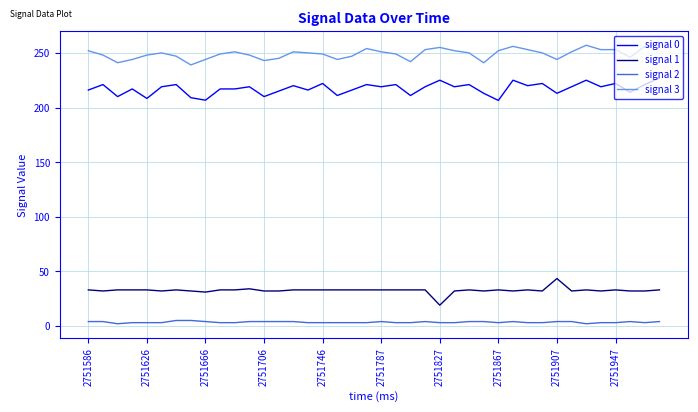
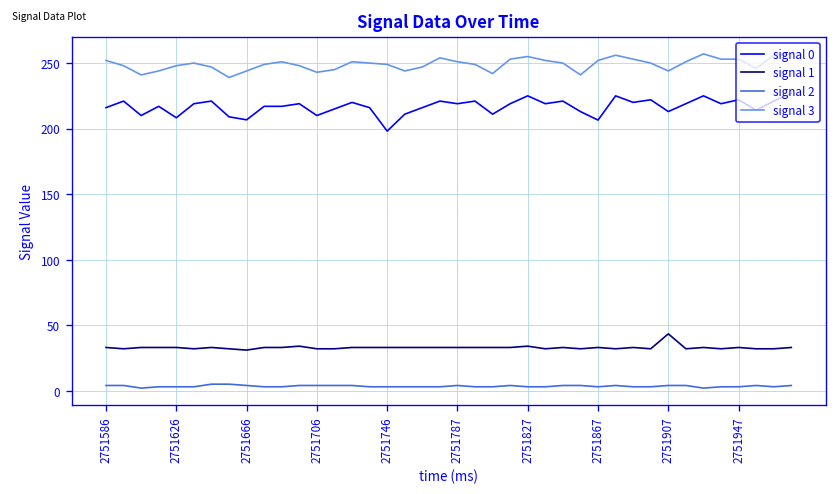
signal 0, 2751746: 222 -> 198
signal 1, 2751827: 19 -> 34
